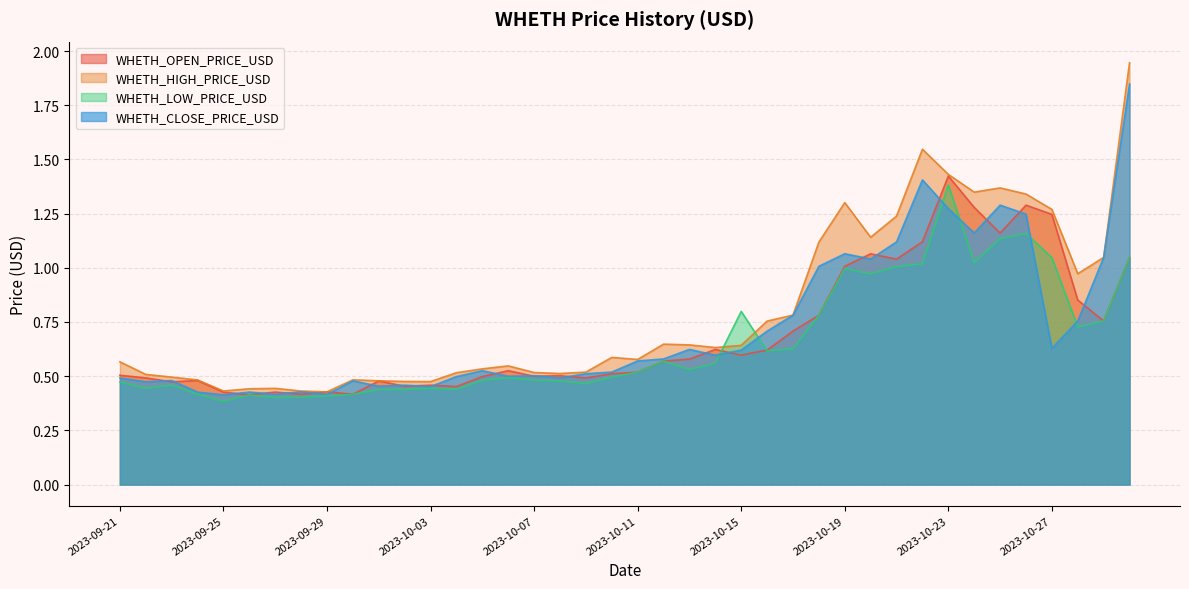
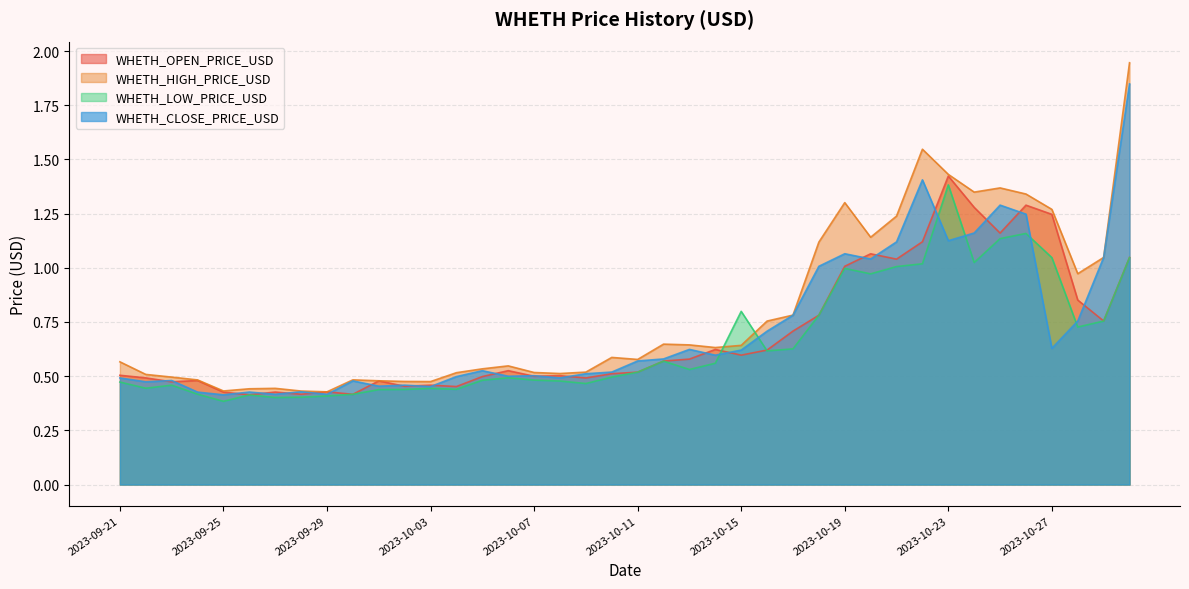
WHETH_CLOSE_PRICE_USD, 2023-10-23: 1.27 -> 1.13
